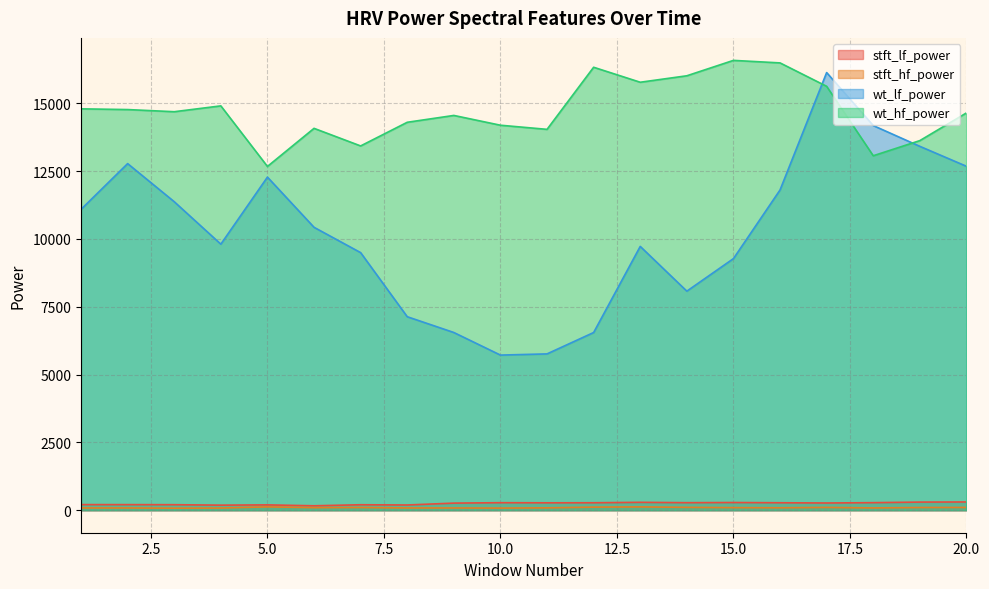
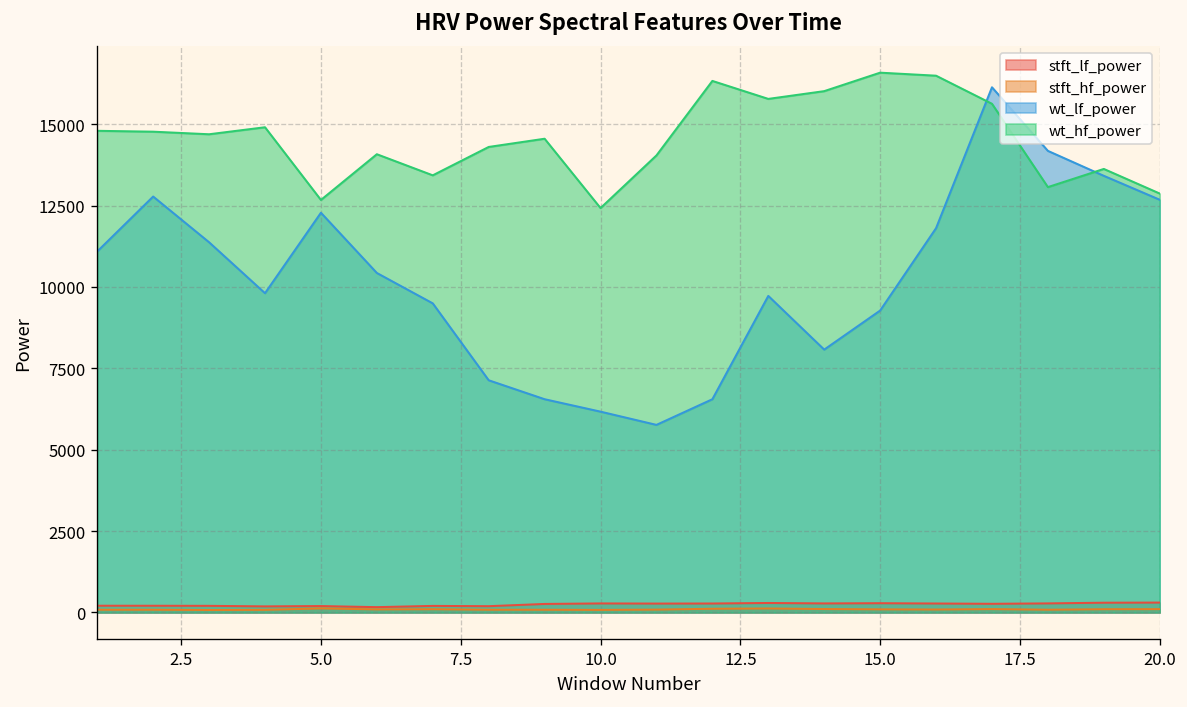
wt_lf_power, 10.0: 5700 -> 6200
wt_hf_power, 10.0: 14200 -> 12400
wt_hf_power, 20.0: 14600 -> 12900
